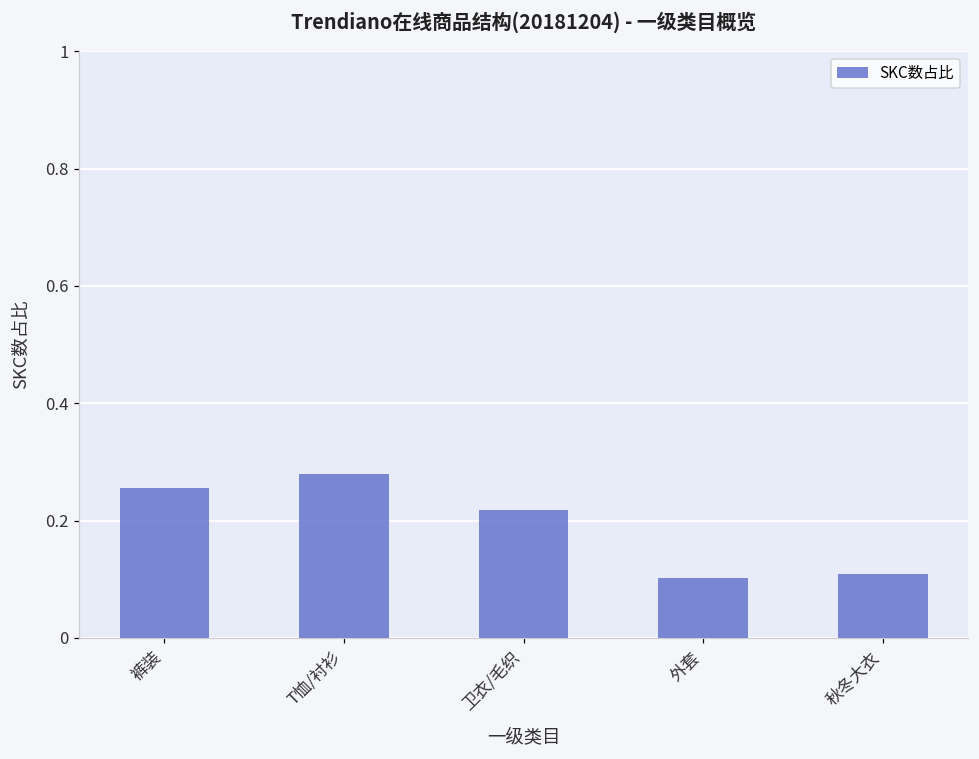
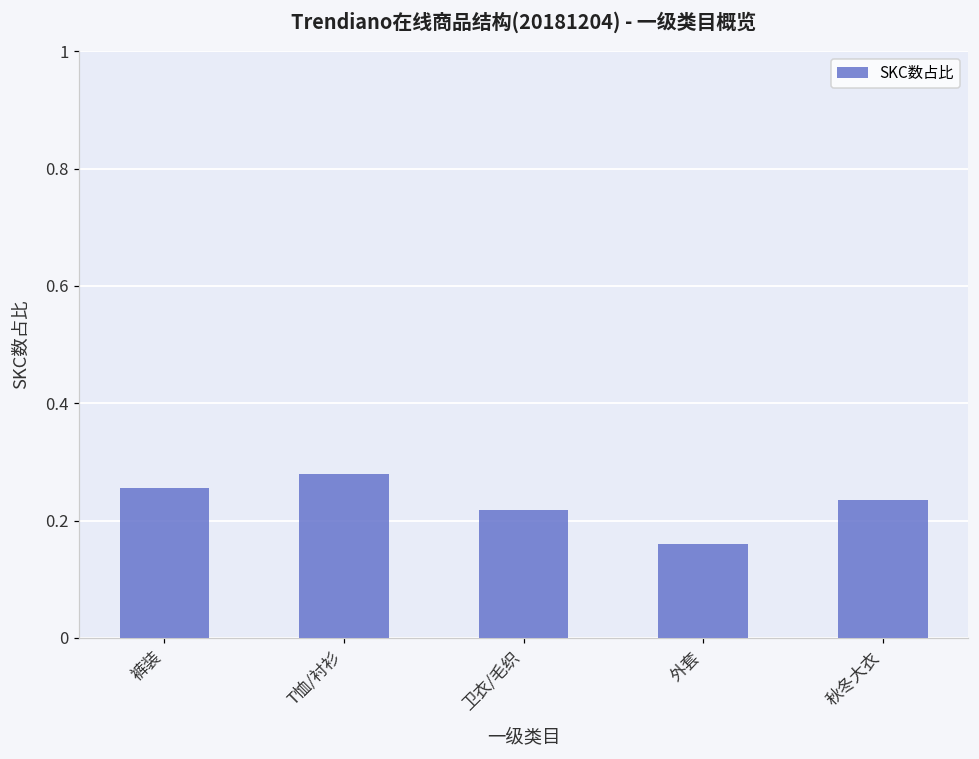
外套: 0.10 -> 0.16
秋冬大衣: 0.11 -> 0.24
